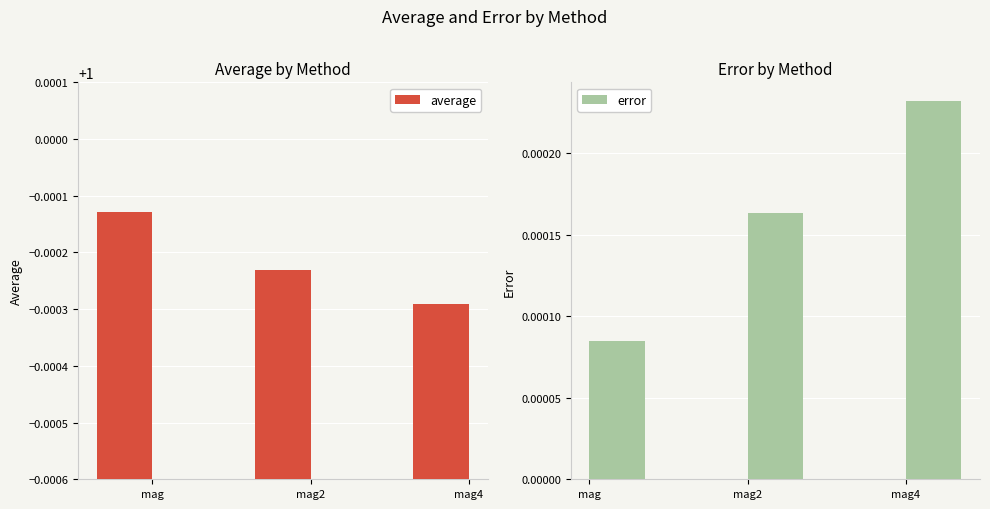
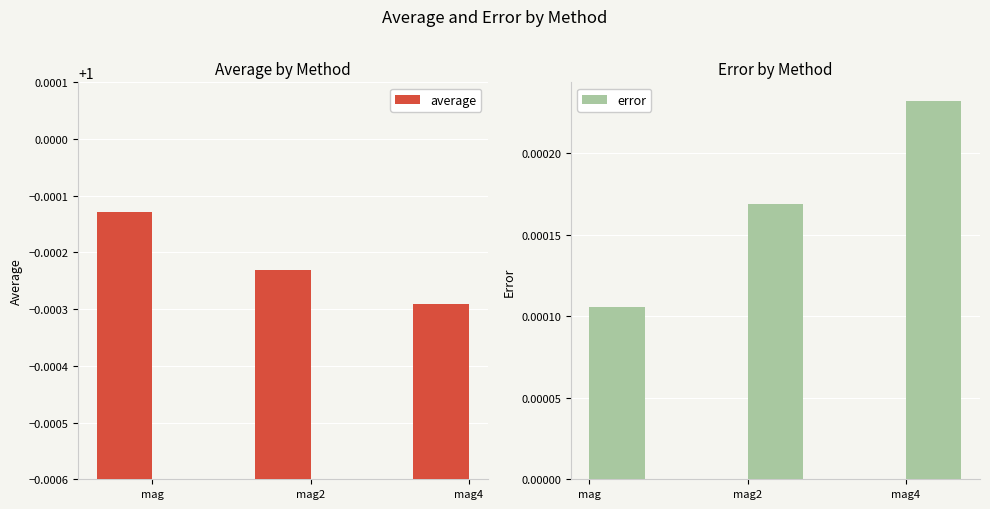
Error by Method, mag: 0.000085 -> 0.000105
Error by Method, mag2: 0.000163 -> 0.000169
